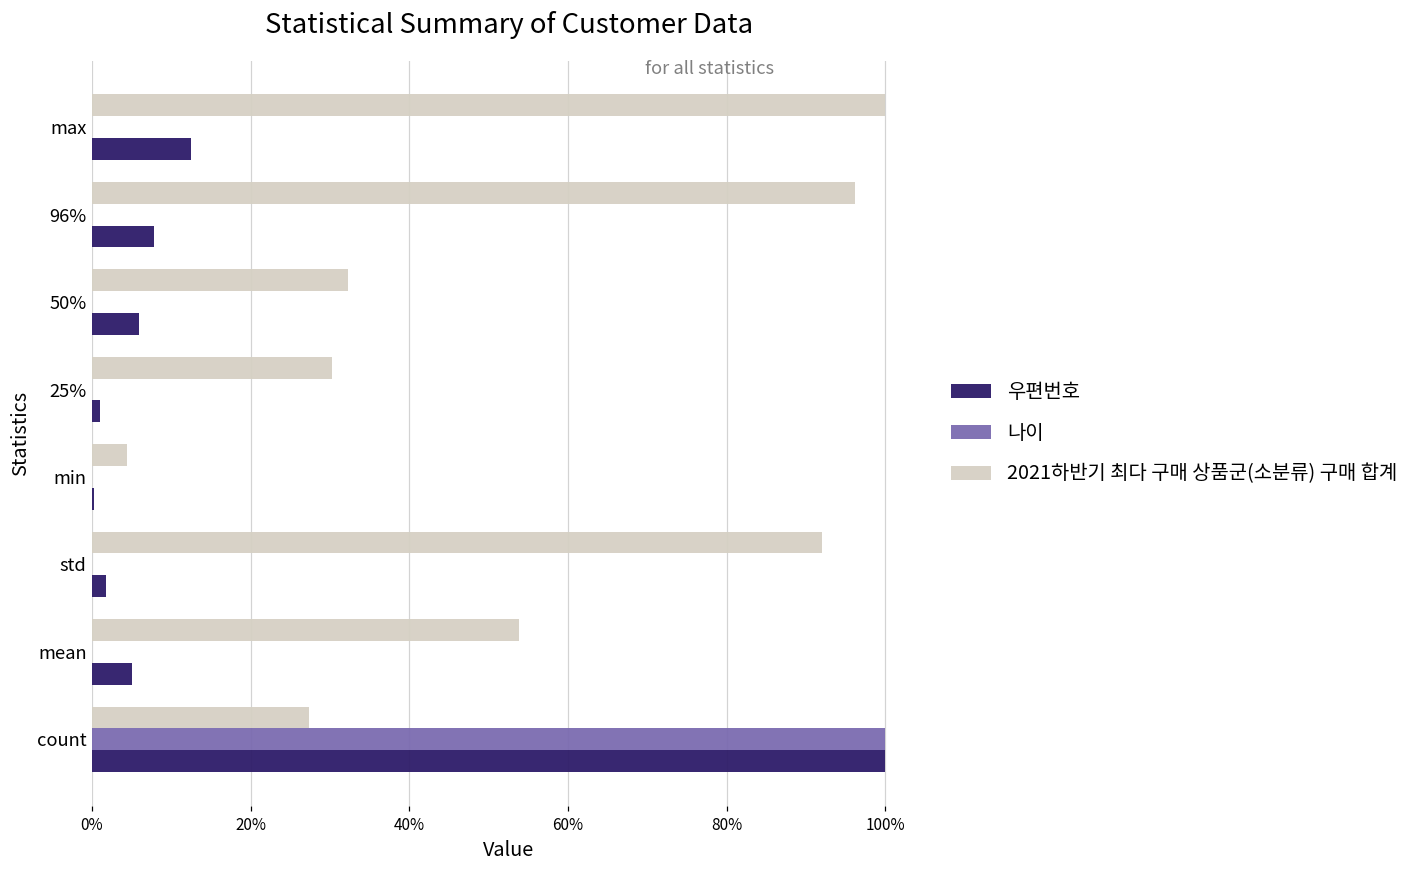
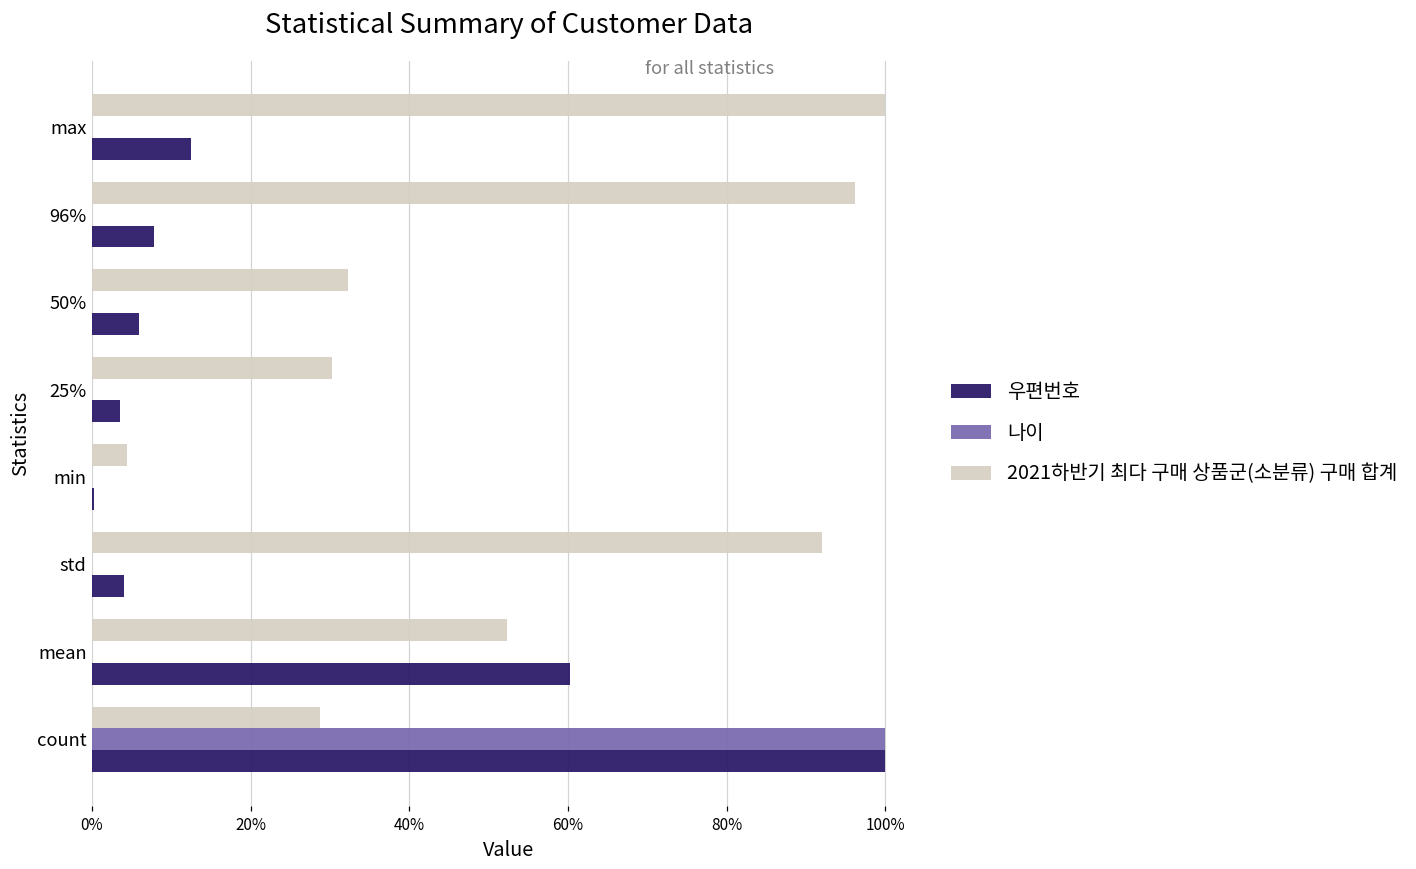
우편번호, 25%: 1% -> 4%
우편번호, std: 2% -> 4%
2021하반기 최다 구매 상품군(소분류) 구매 합계, mean: 54% -> 52%
우편번호, mean: 5% -> 60%
2021하반기 최다 구매 상품군(소분류) 구매 합계, count: 27% -> 29%
